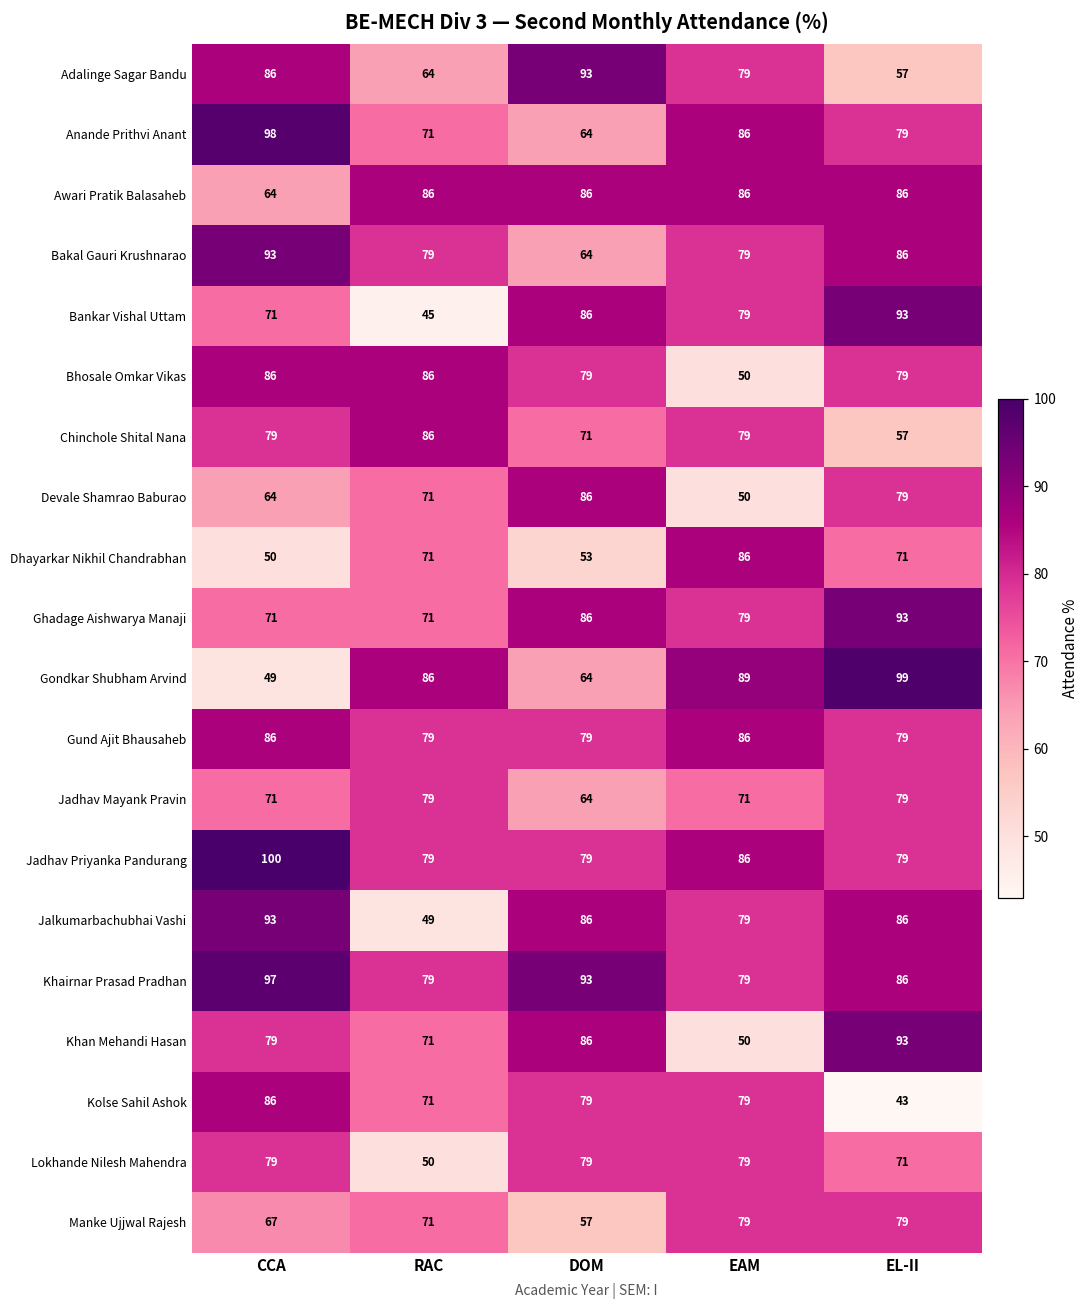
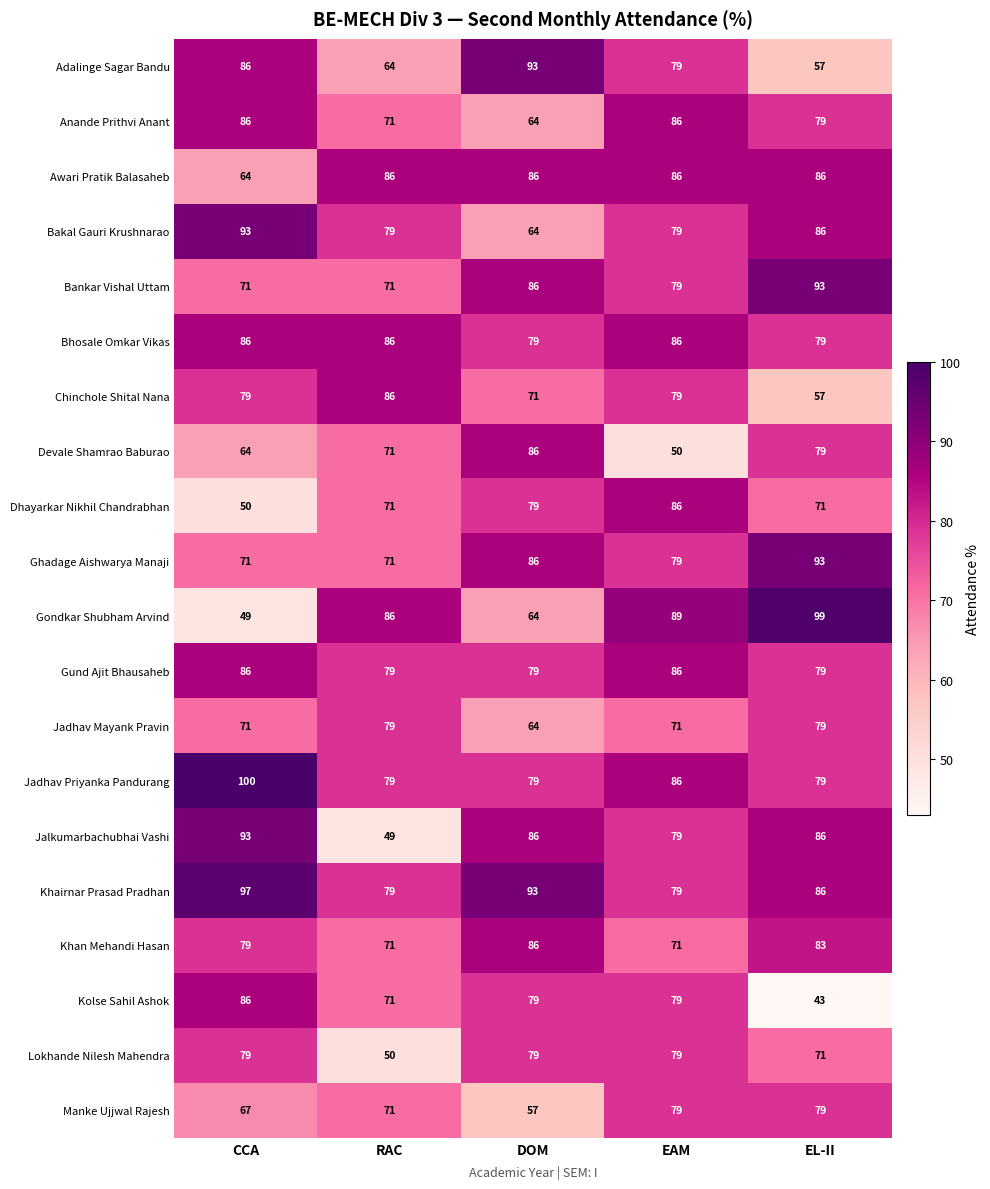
Anande Prithvi Anant, CCA: 98 -> 86
Bankar Vishal Uttam, RAC: 45 -> 71
Bhosale Omkar Vikas, EAM: 50 -> 86
Dhayarkar Nikhil Chandrabhan, DOM: 53 -> 79
Khan Mehandi Hasan, EAM: 50 -> 71
Khan Mehandi Hasan, EL-II: 93 -> 83
